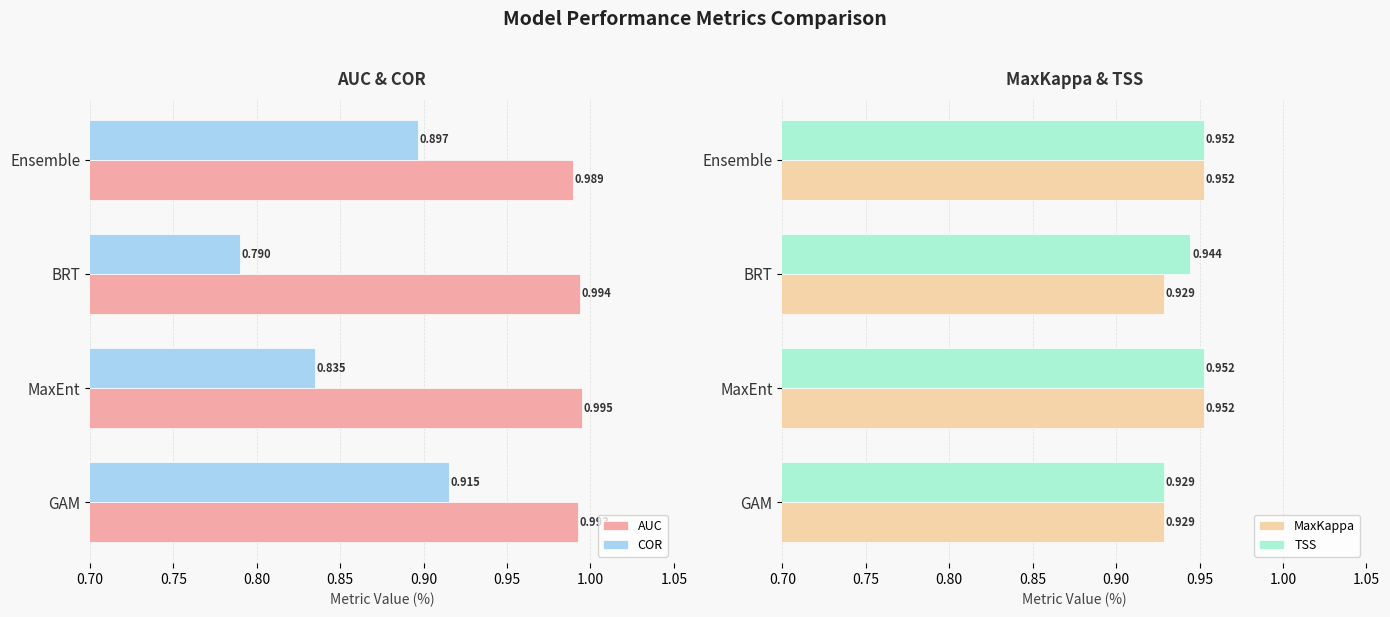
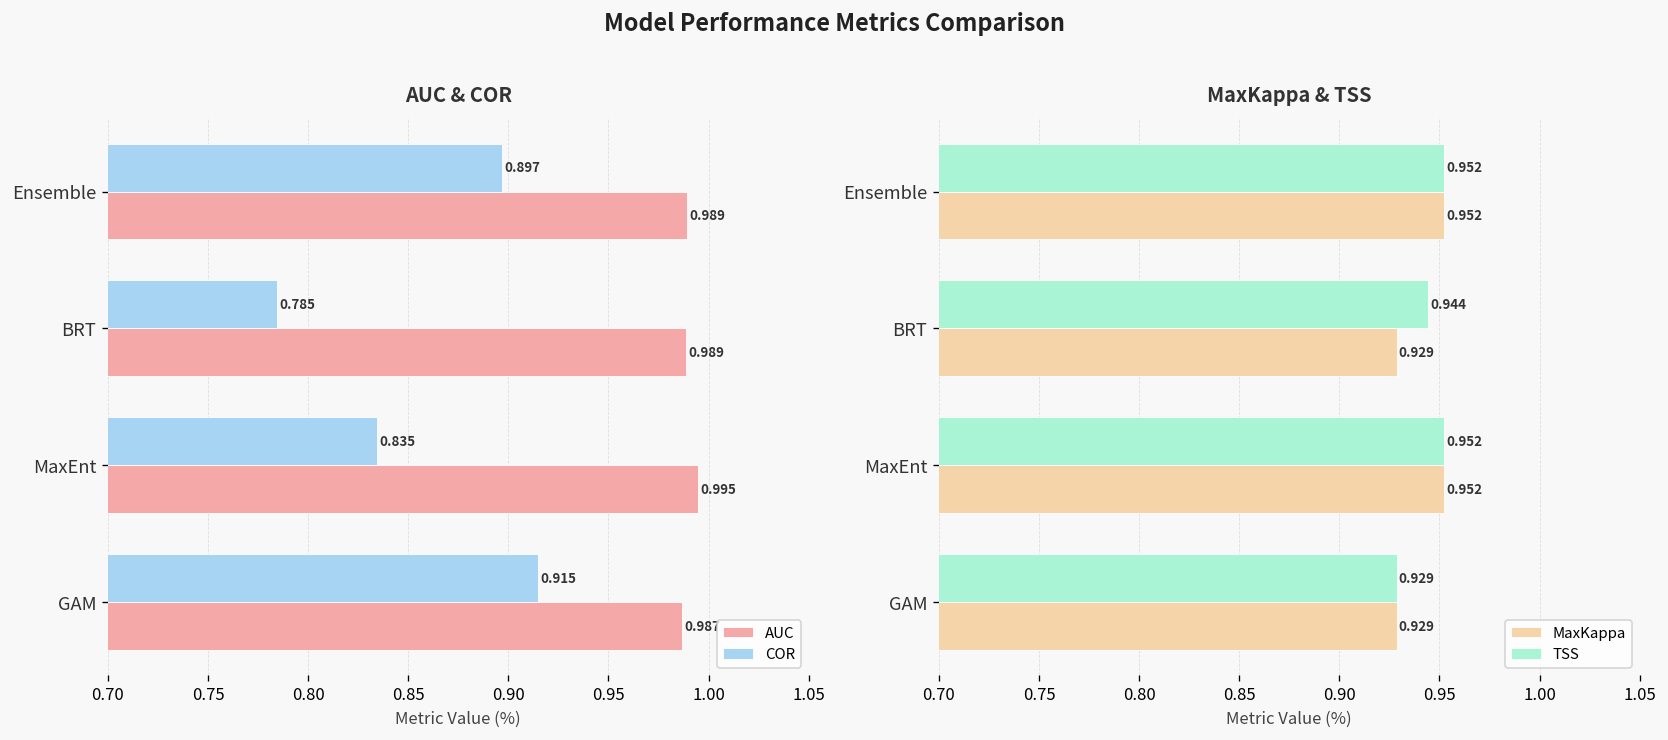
AUC & COR, COR, BRT: 0.790 -> 0.785
AUC & COR, AUC, BRT: 0.994 -> 0.989
AUC & COR, AUC, GAM: 0.993 -> 0.987
